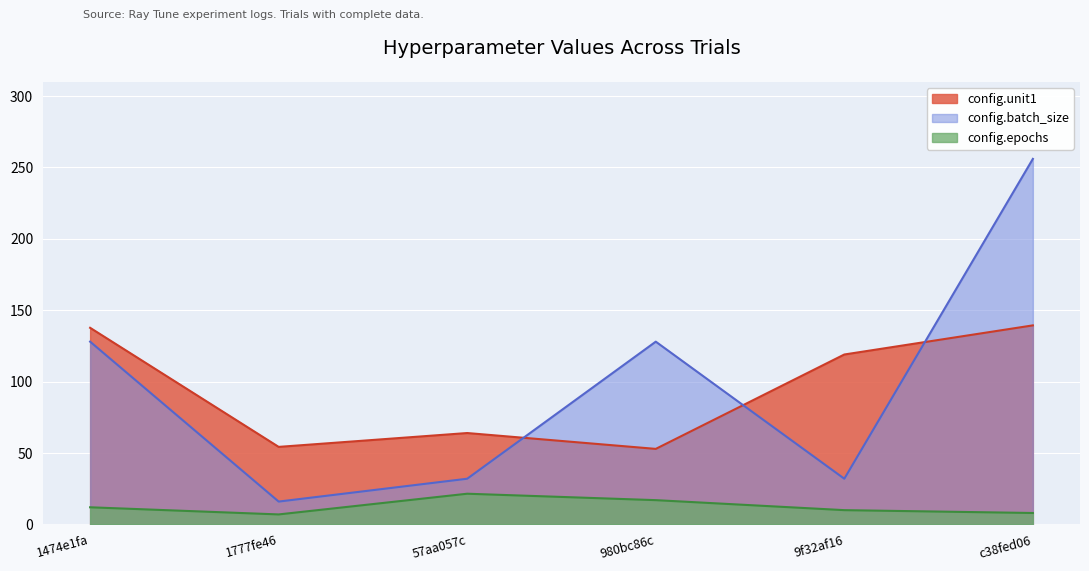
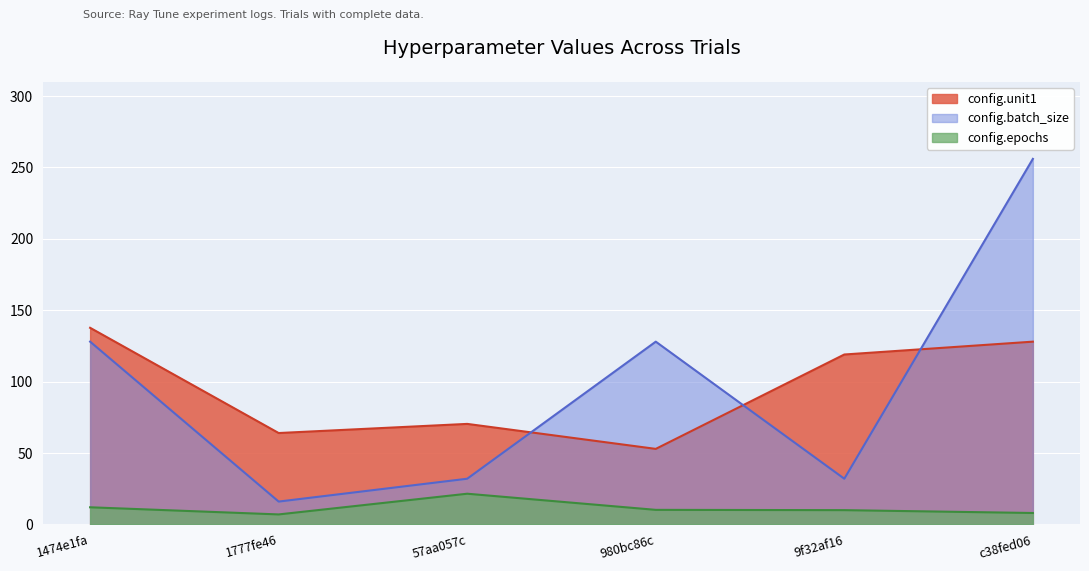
config.unit1, 1777fe46: 54 -> 64
config.unit1, 57aa057c: 64 -> 70
config.epochs, 980bc86c: 17 -> 10
config.unit1, c38fed06: 139 -> 128
